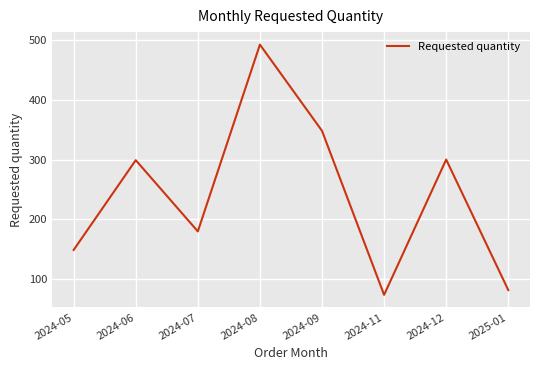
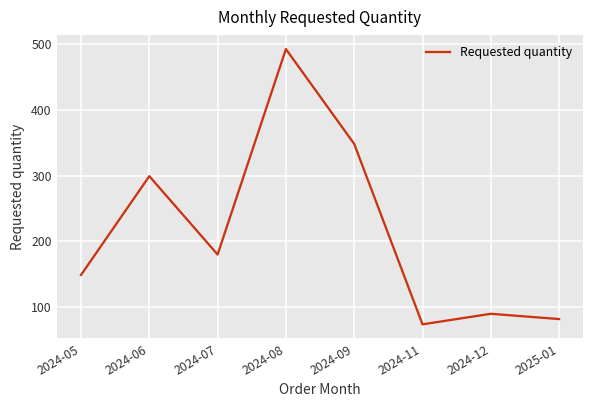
2024-12: 300 -> 90
